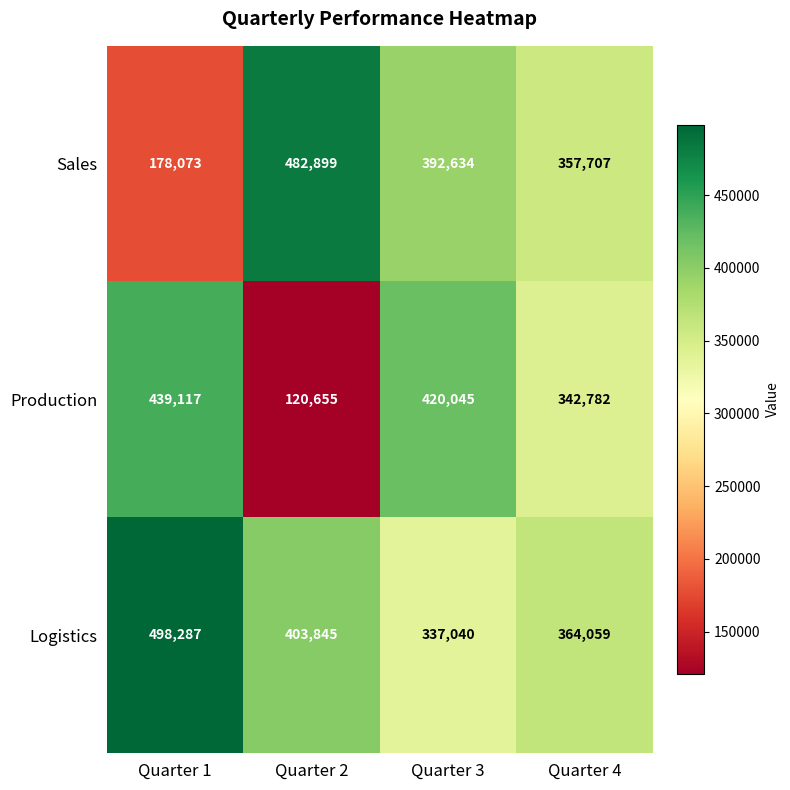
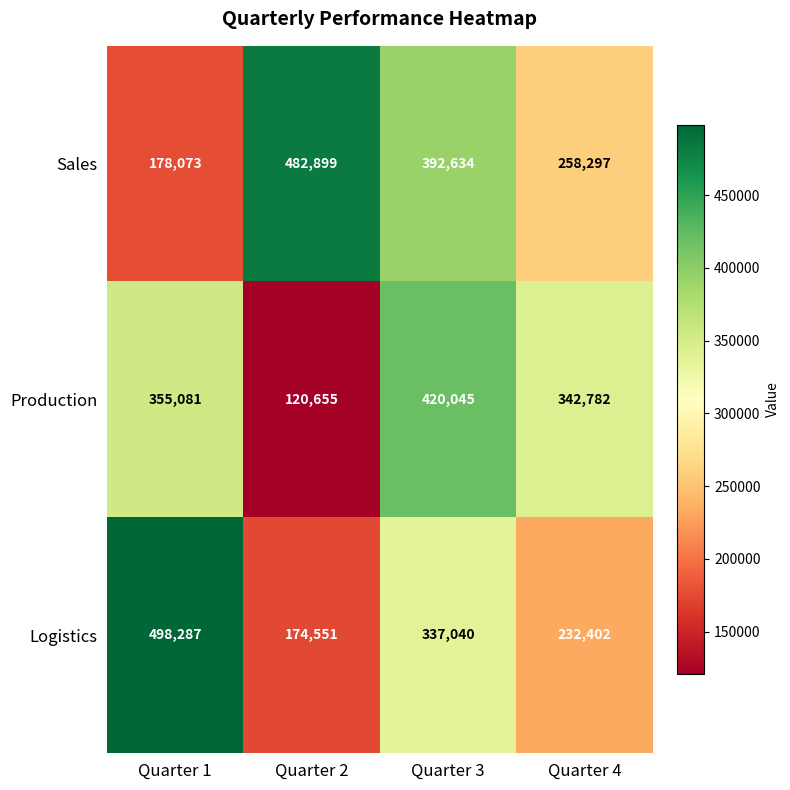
Sales, Quarter 4: 357,707 -> 258,297
Production, Quarter 1: 439,117 -> 355,081
Logistics, Quarter 2: 403,845 -> 174,551
Logistics, Quarter 4: 364,059 -> 232,402
